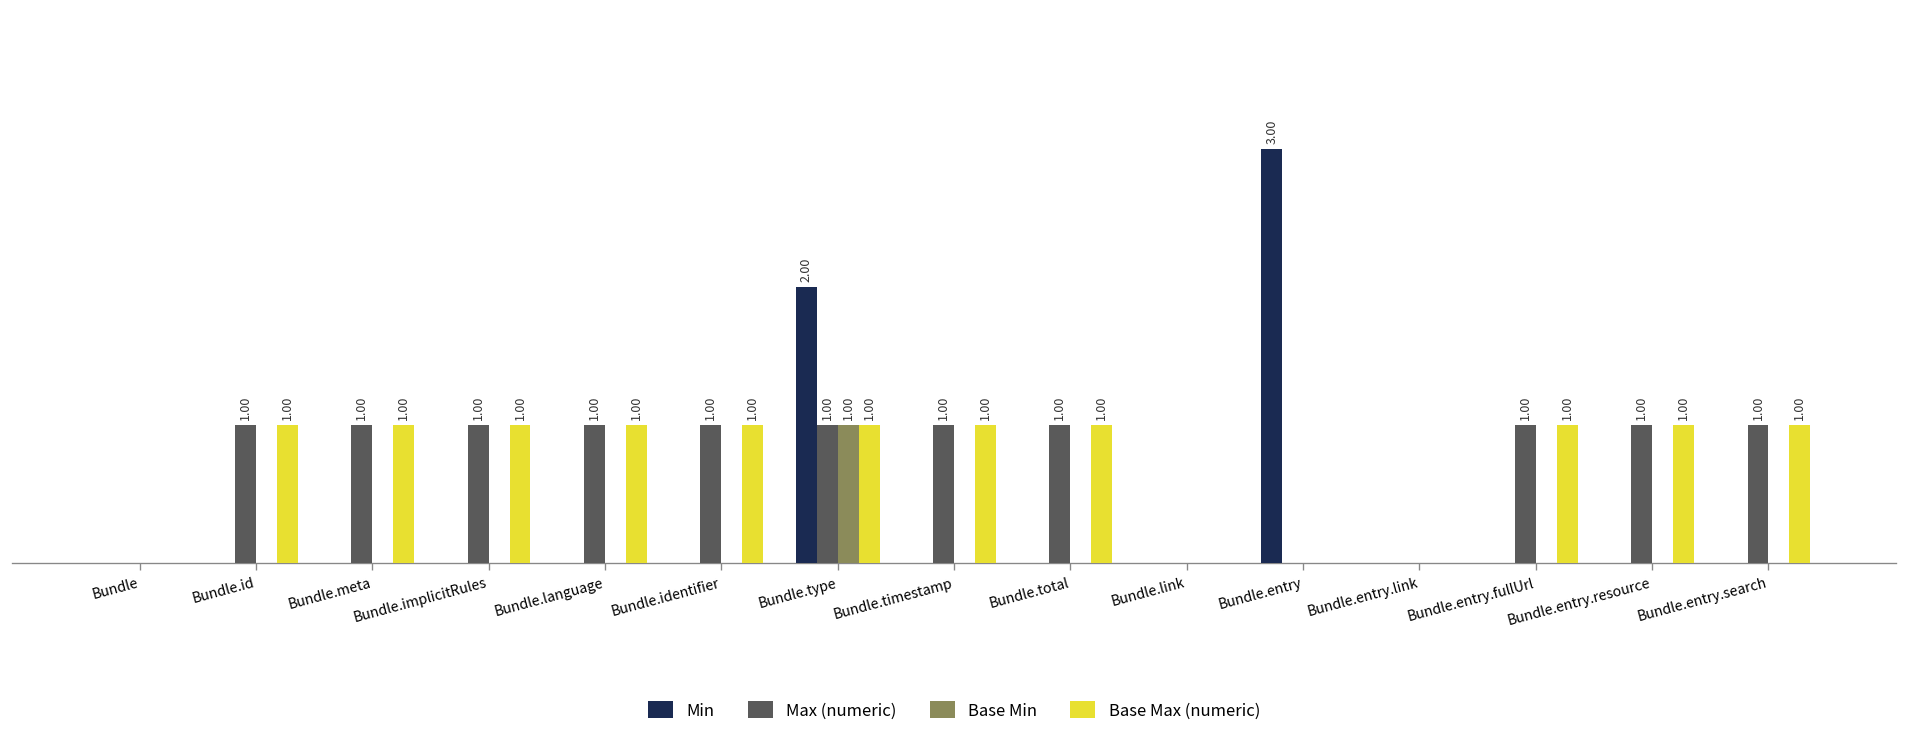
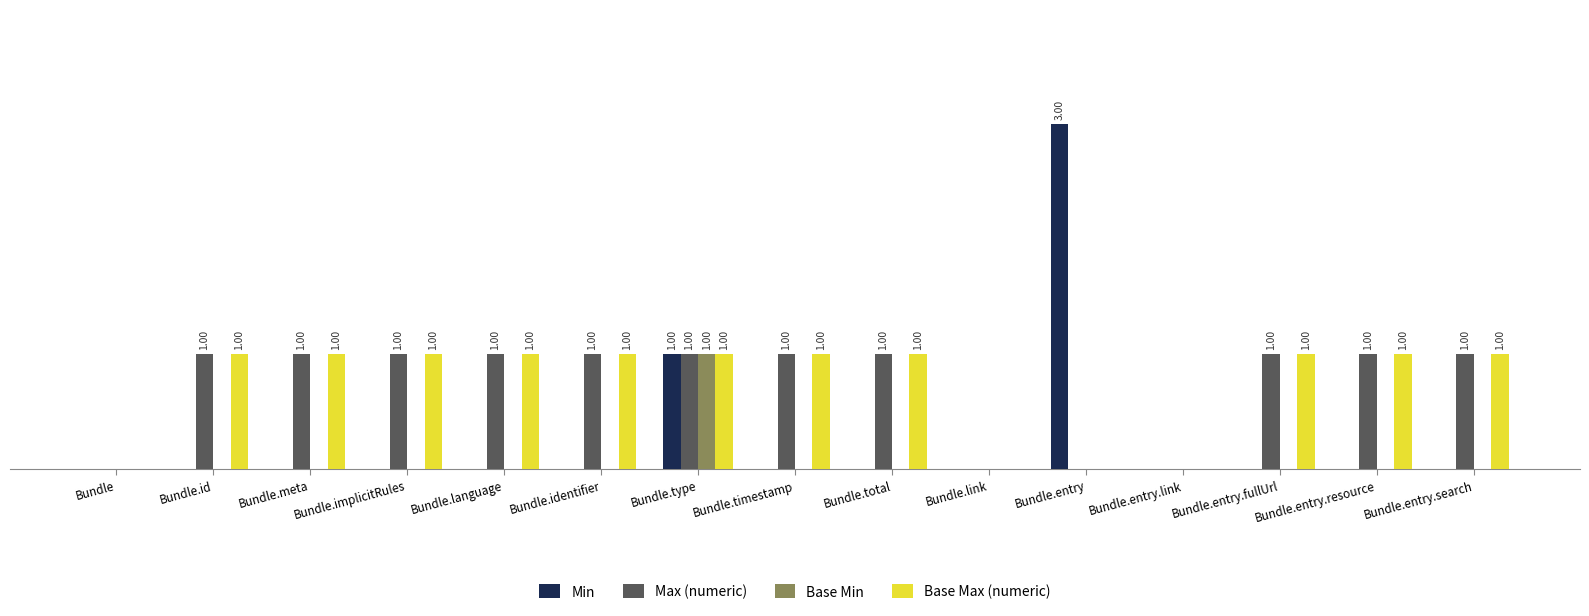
Min, Bundle.type: 2.00 -> 1.00
